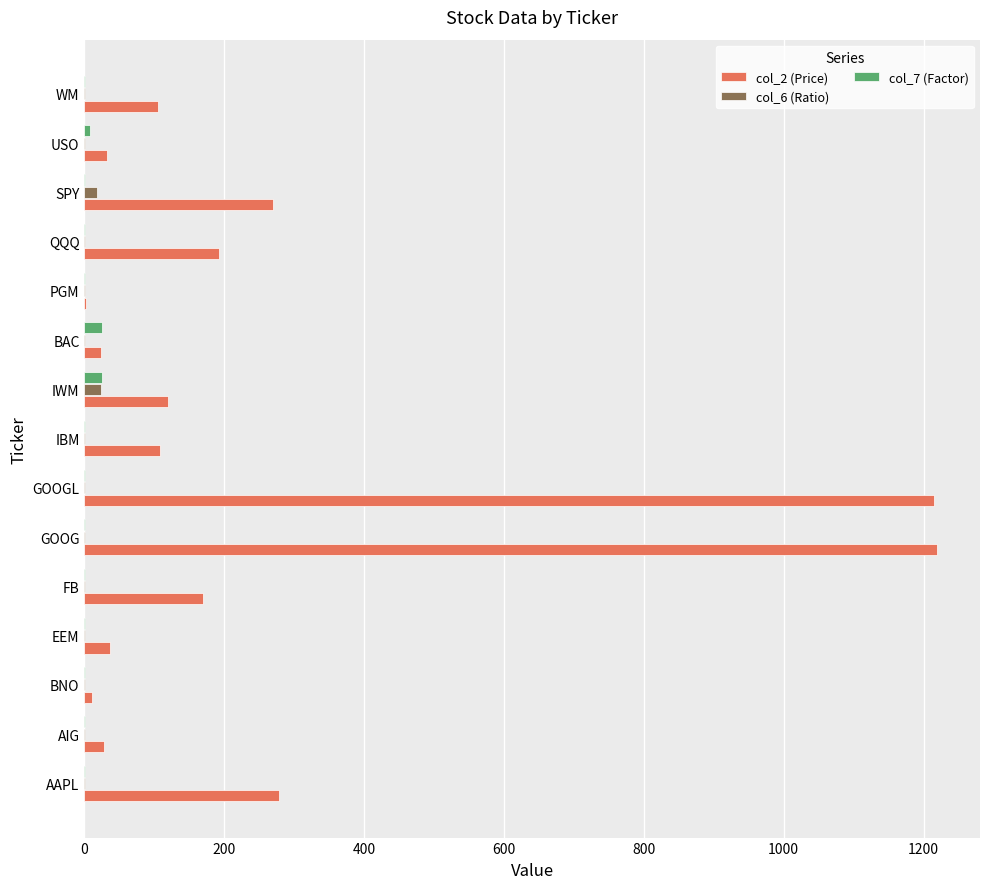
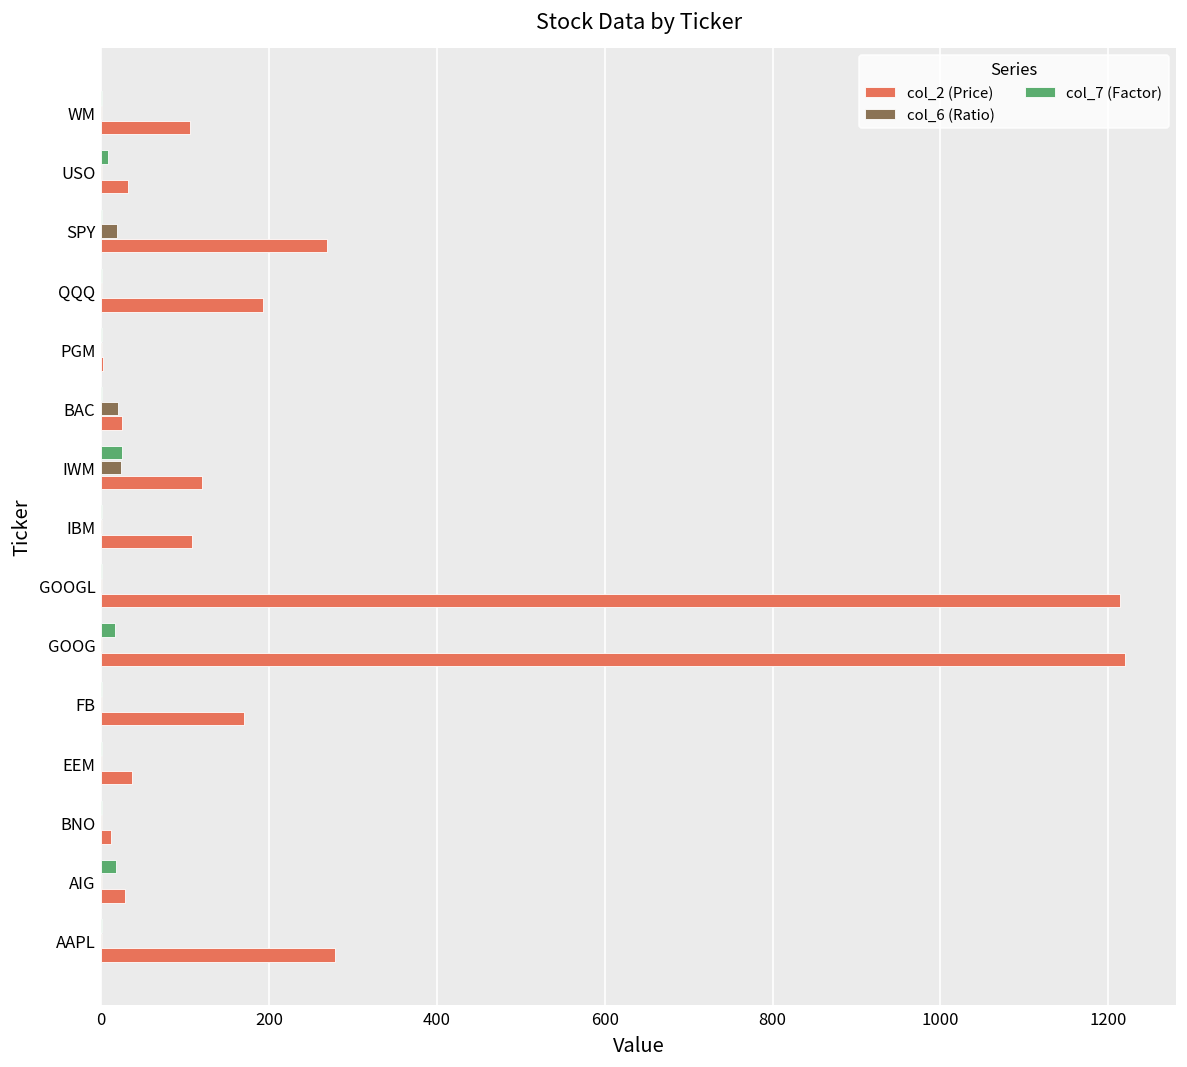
col_7 (Factor), BAC: 30 -> 0
col_6 (Ratio), BAC: 0 -> 20
col_7 (Factor), GOOG: 0 -> 20
col_7 (Factor), AIG: 0 -> 20
